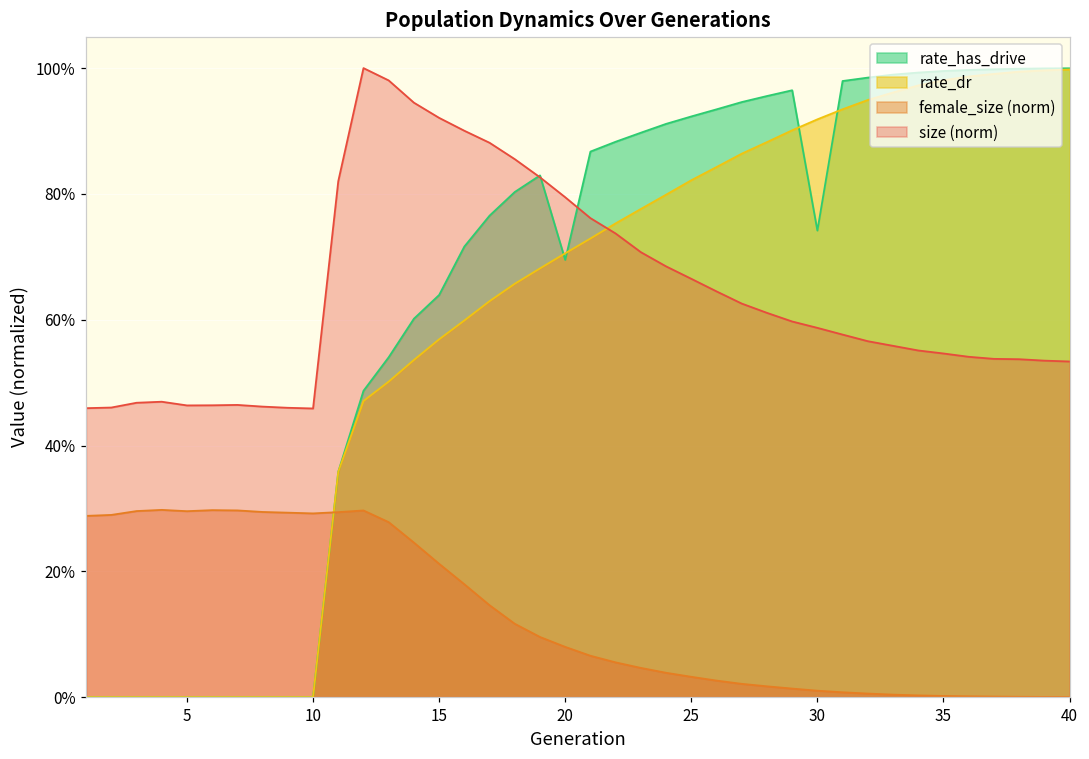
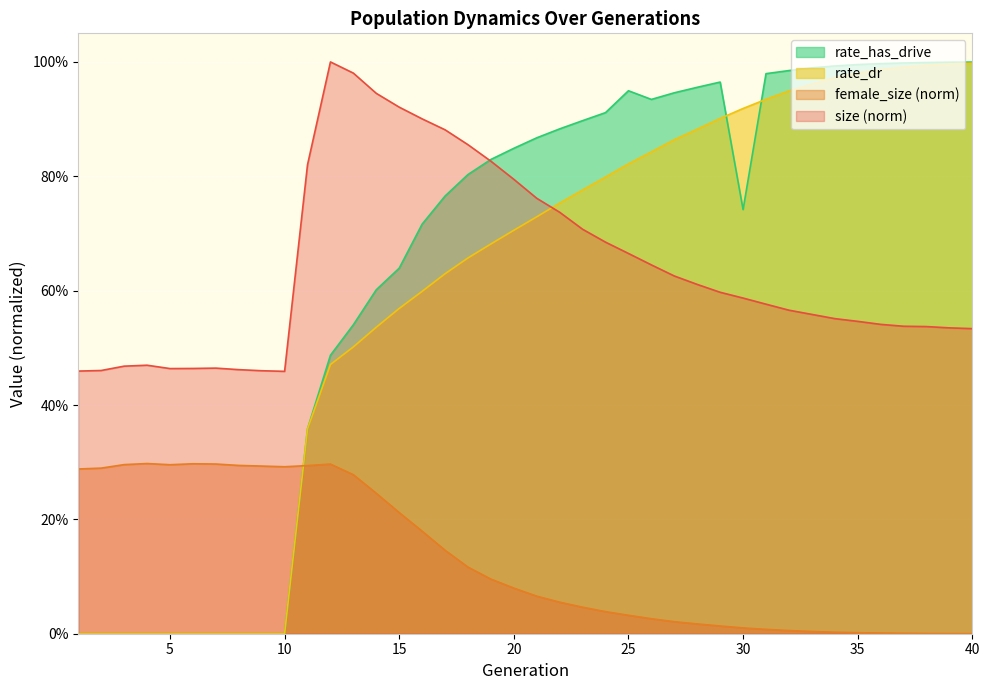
rate_has_drive, 20: 70% -> 85%
rate_has_drive, 25: 92% -> 95%
